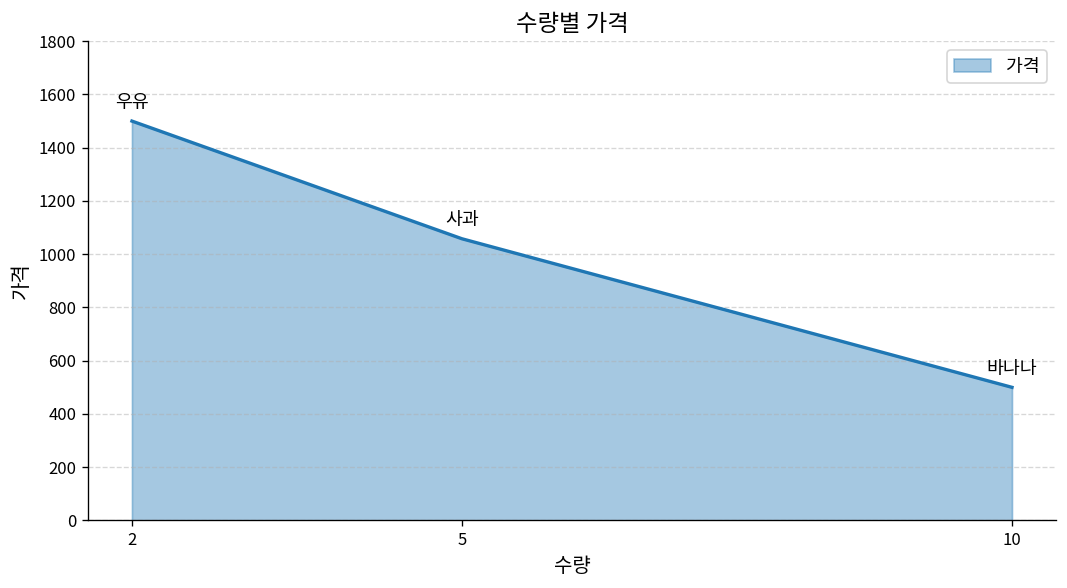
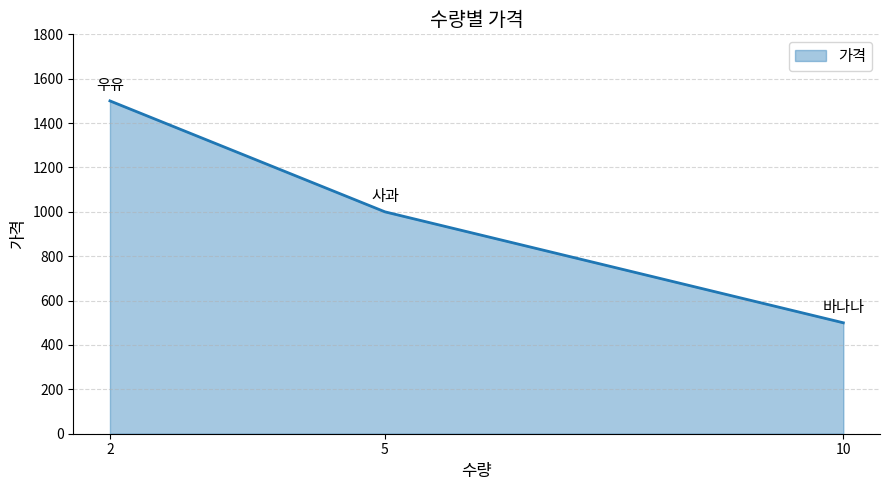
5: 1060 -> 1000
